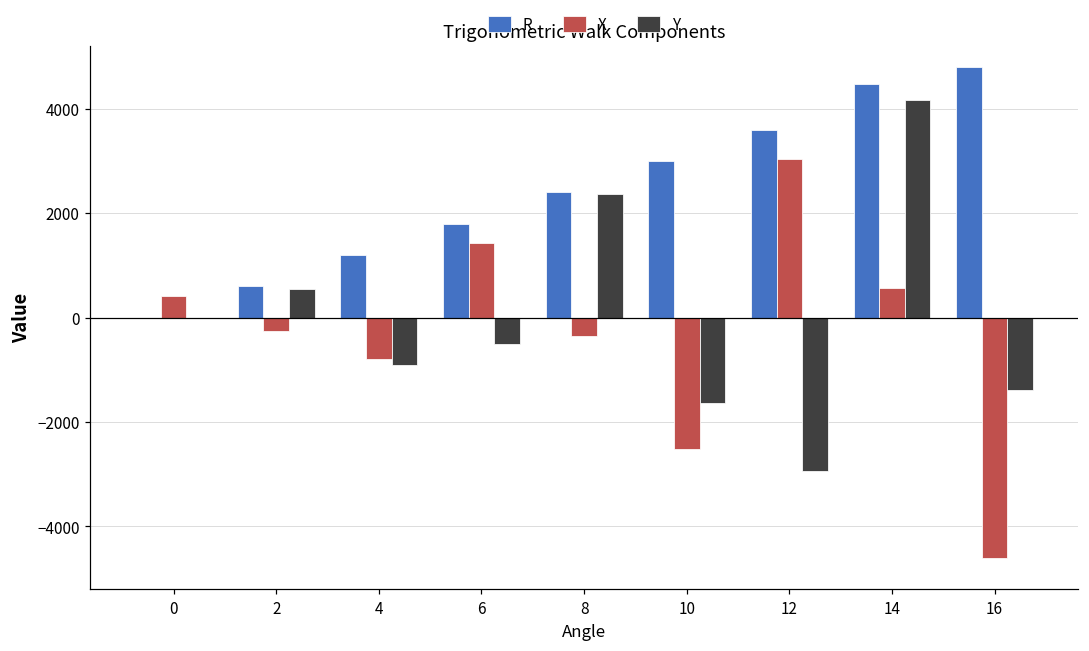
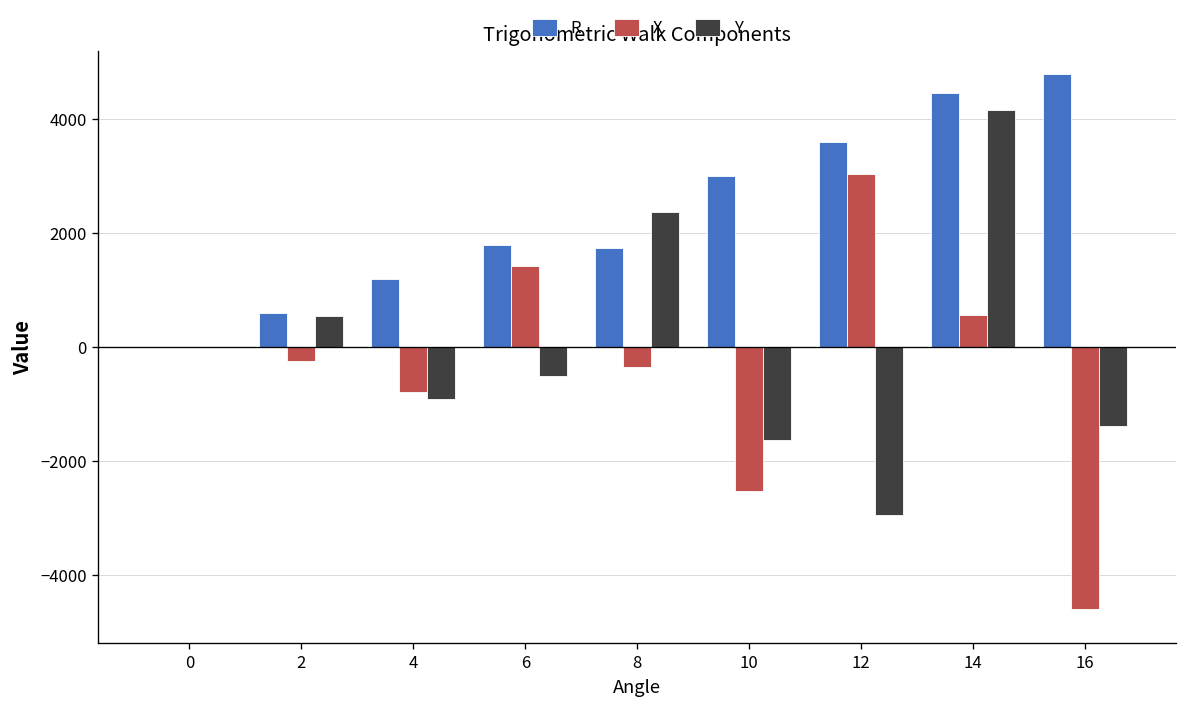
X, 0: 400 -> 0
R, 8: 2400 -> 1700
